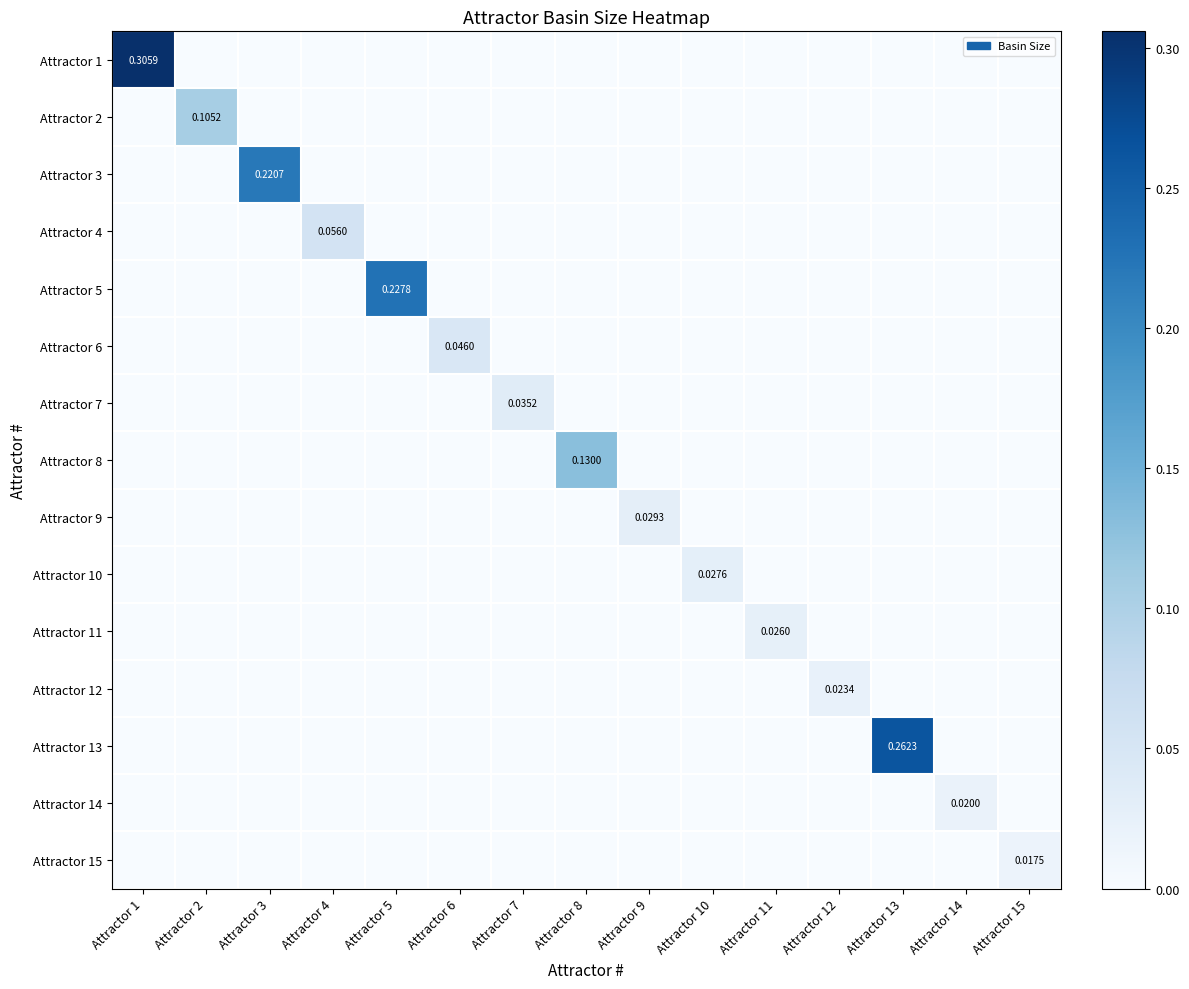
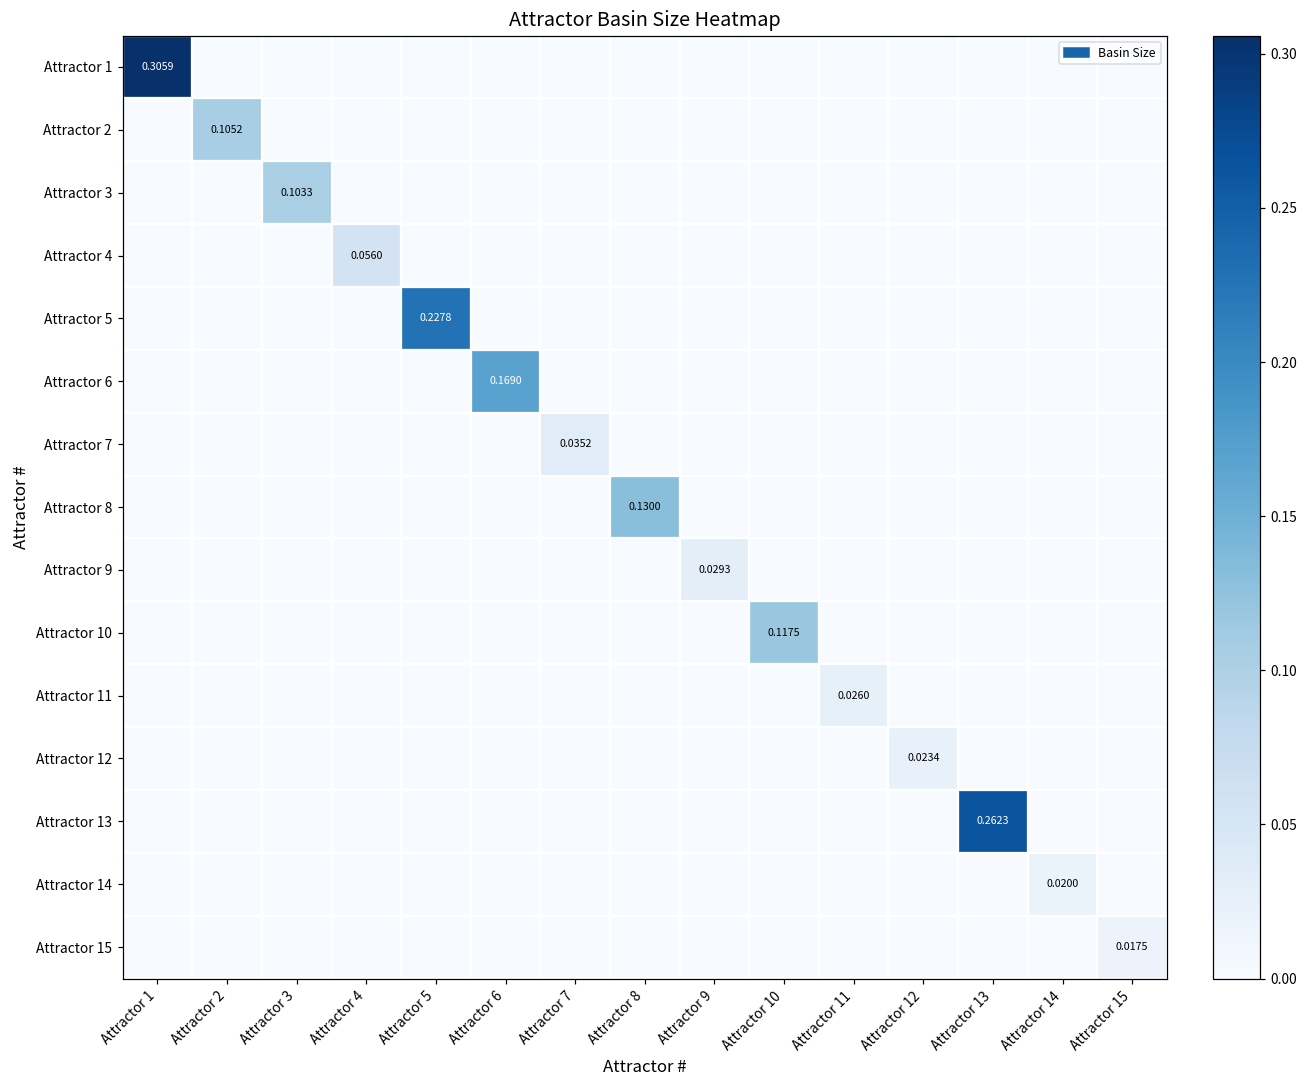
Attractor 3, Attractor 3: 0.2207 -> 0.1033
Attractor 6, Attractor 6: 0.0460 -> 0.1690
Attractor 10, Attractor 10: 0.0276 -> 0.1175
